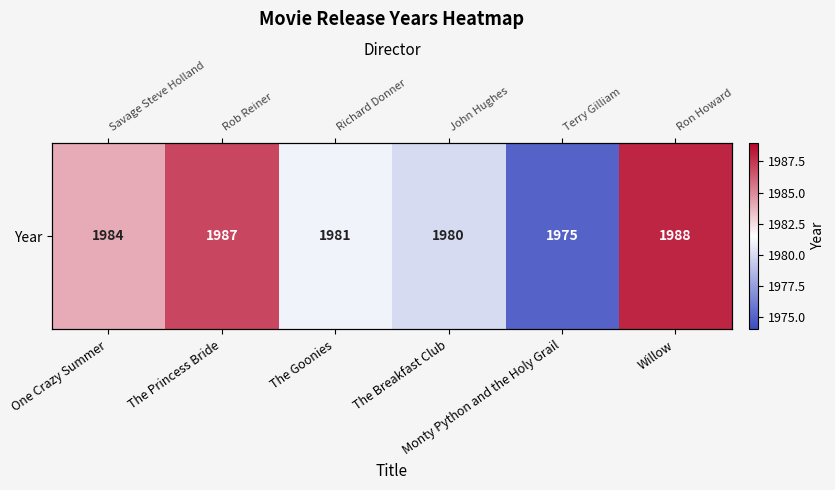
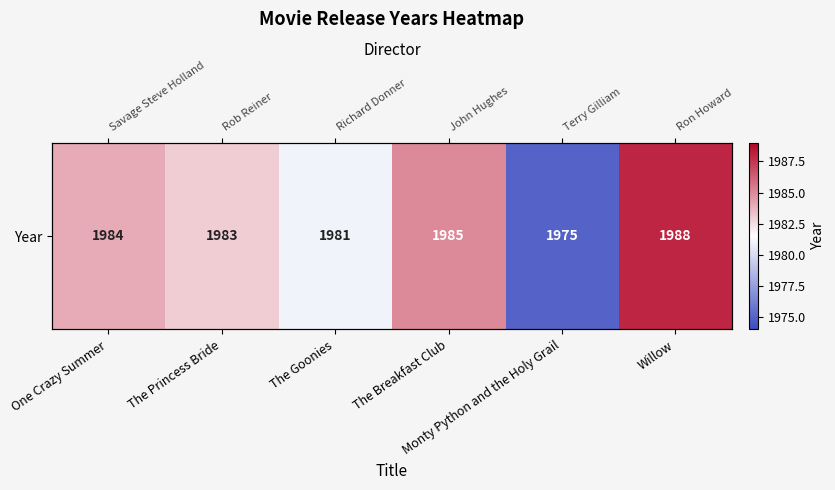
Year, The Princess Bride: 1987 -> 1983
Year, The Breakfast Club: 1980 -> 1985
